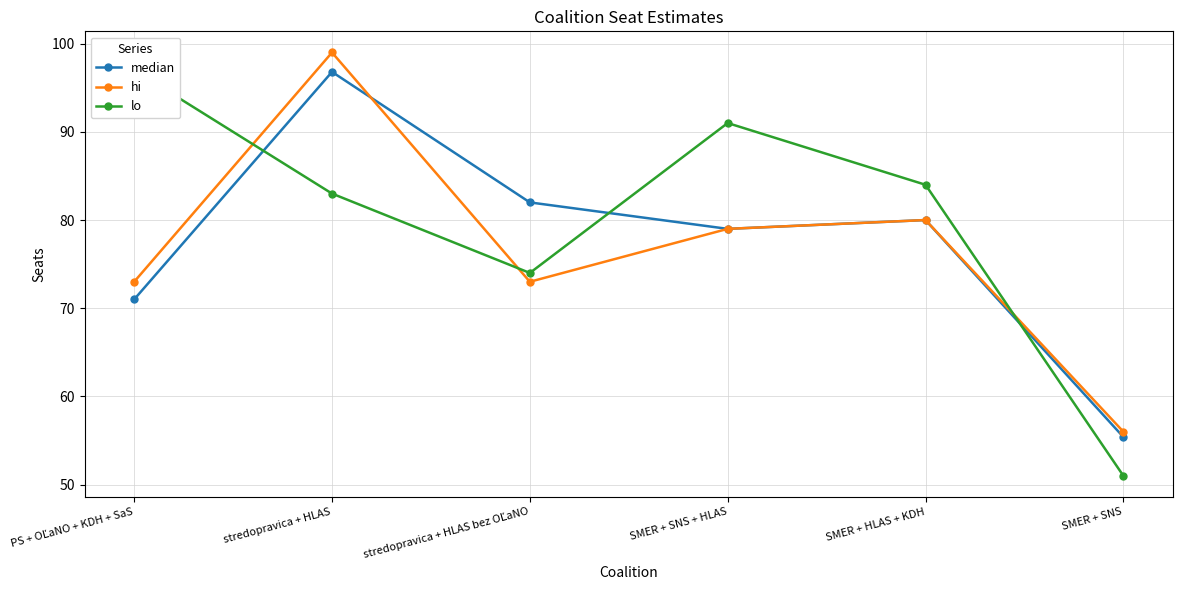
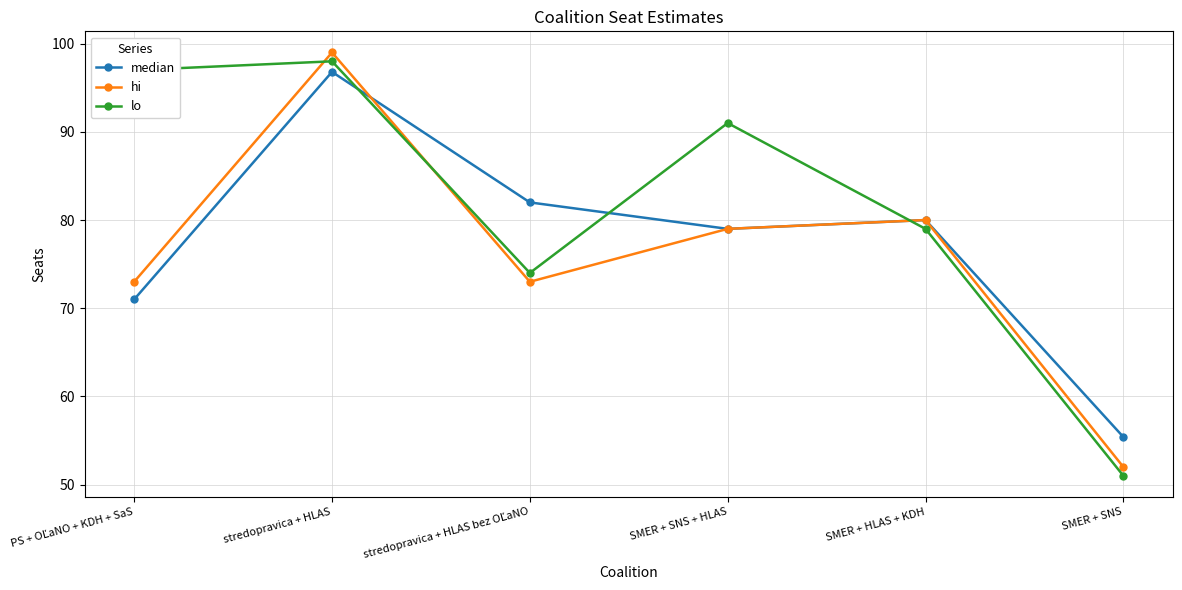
lo, stredopravica + HLAS: 83 -> 98
lo, SMER + HLAS + KDH: 84 -> 79
hi, SMER + SNS: 56 -> 52
